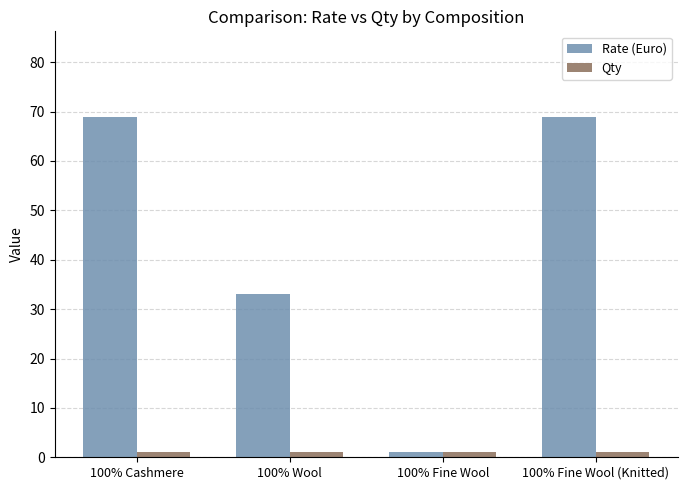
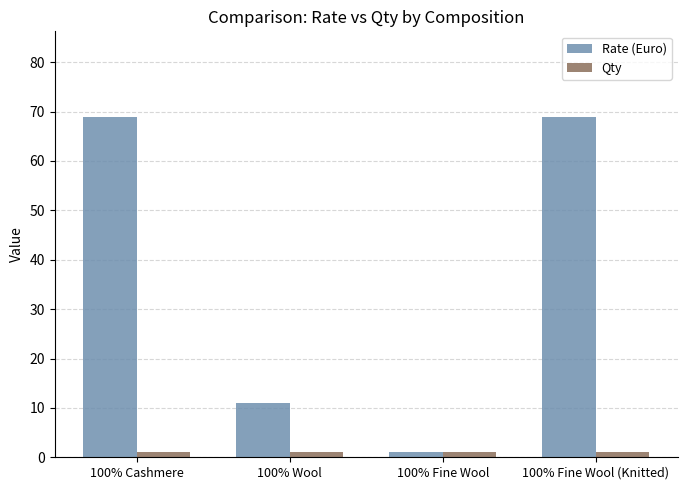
Rate (Euro), 100% Wool: 33 -> 11
